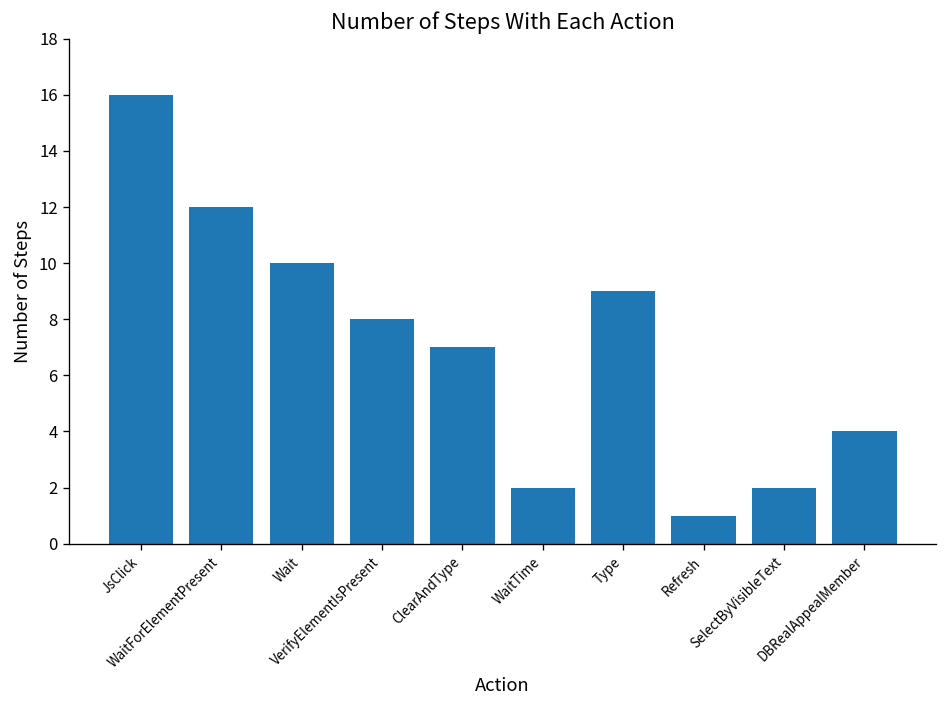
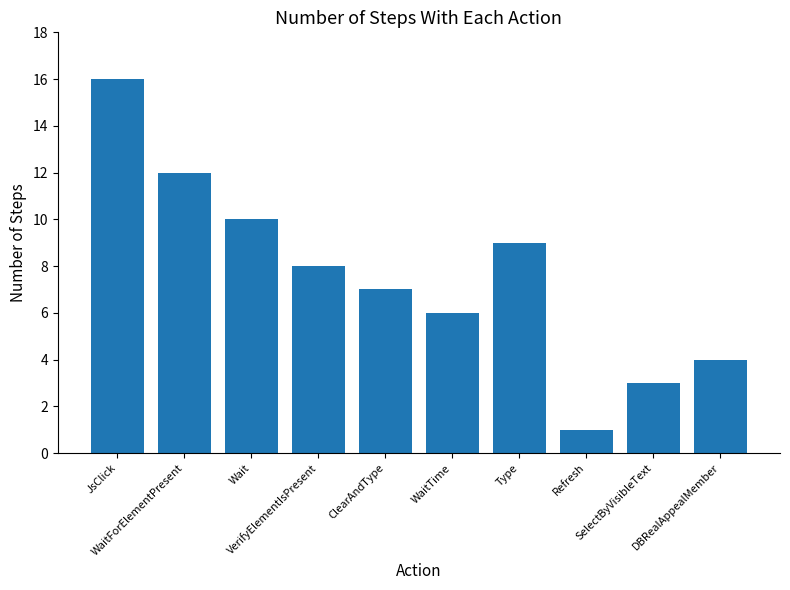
WaitTime: 2 -> 6
SelectByVisibleText: 2 -> 3
